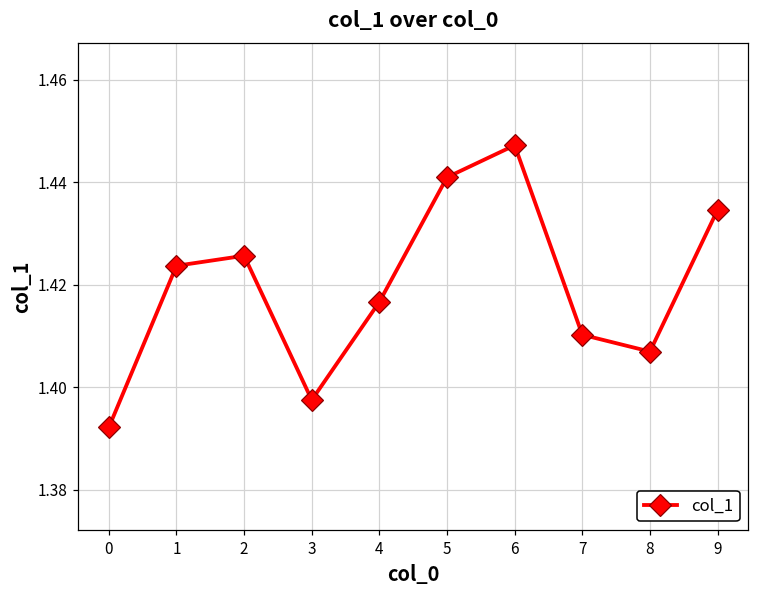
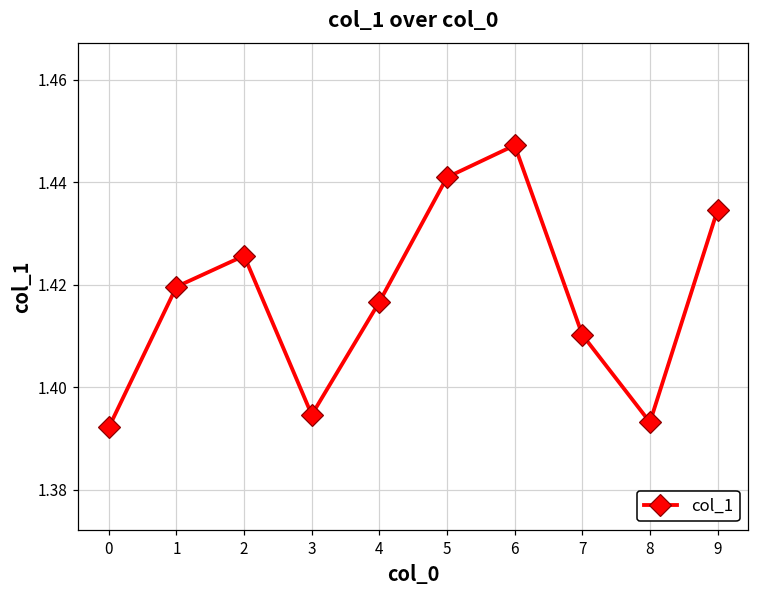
1: 1.424 -> 1.420
3: 1.398 -> 1.395
8: 1.407 -> 1.393
